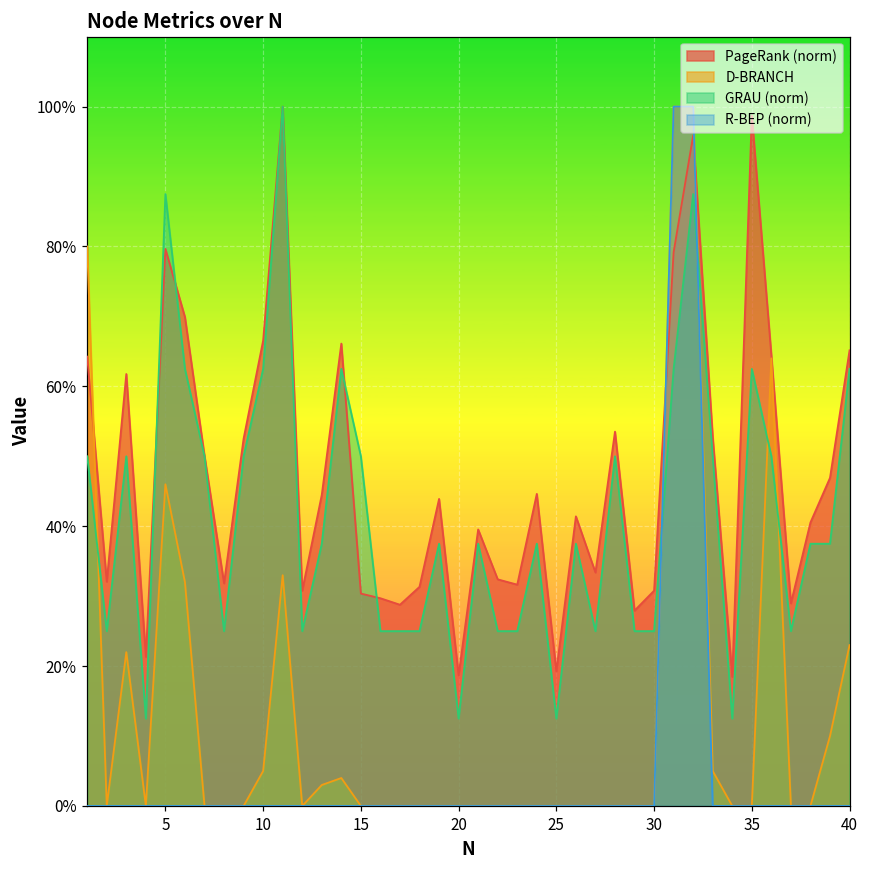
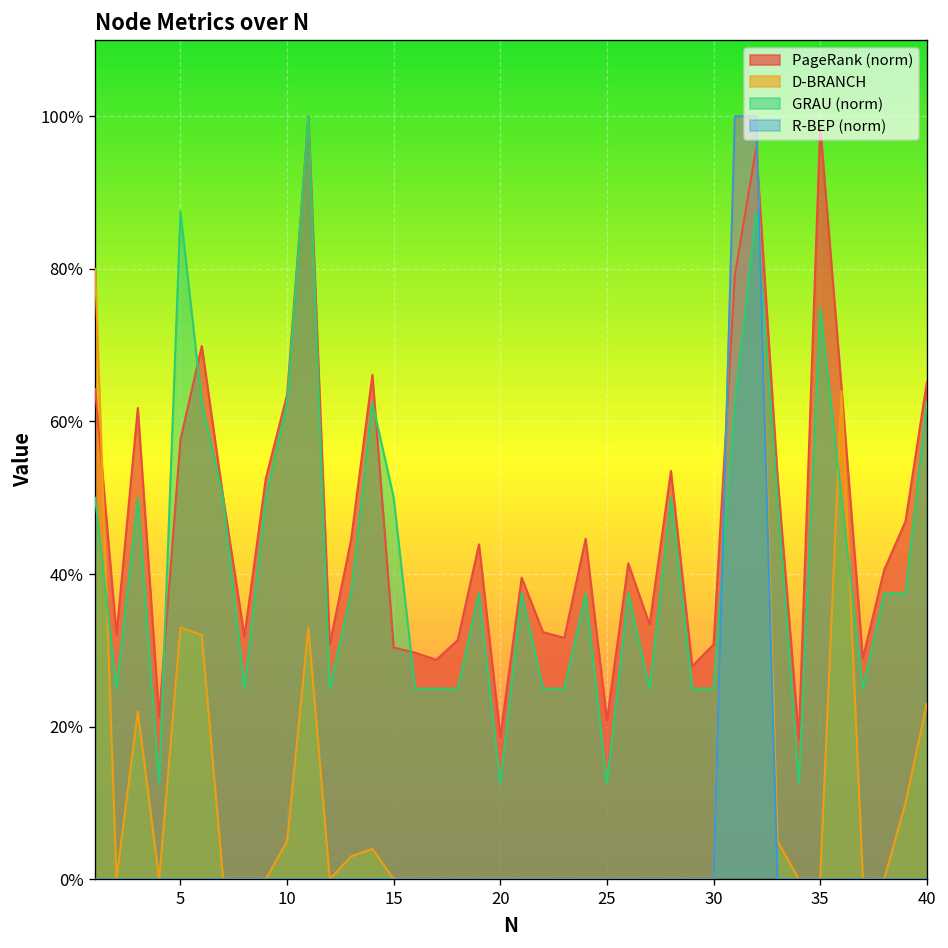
PageRank (norm), 5: 80% -> 58%
D-BRANCH, 5: 46% -> 33%
PageRank (norm), 10: 67% -> 63%
PageRank (norm), 25: 19% -> 21%
GRAU (norm), 35: 63% -> 75%
